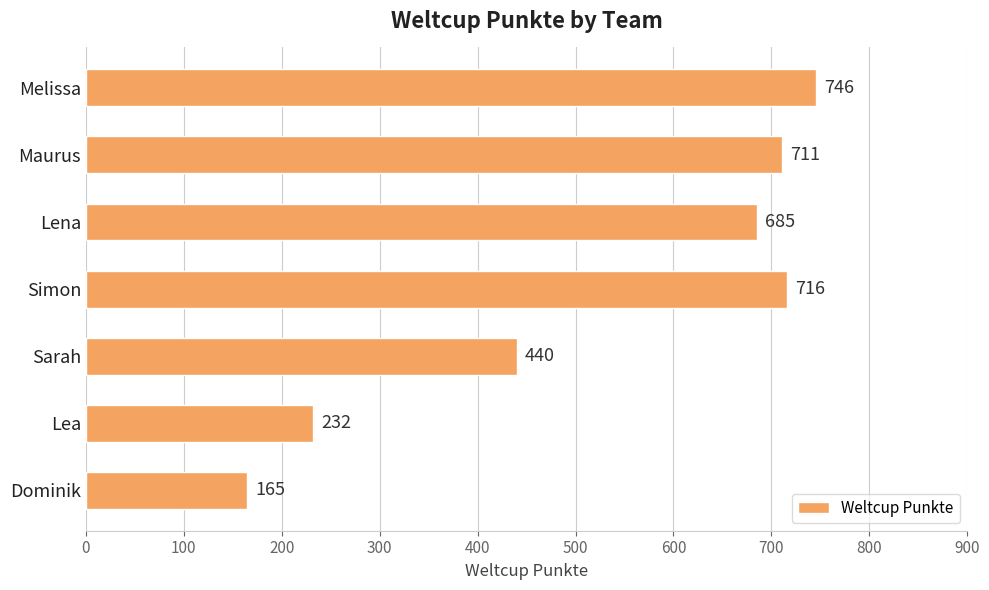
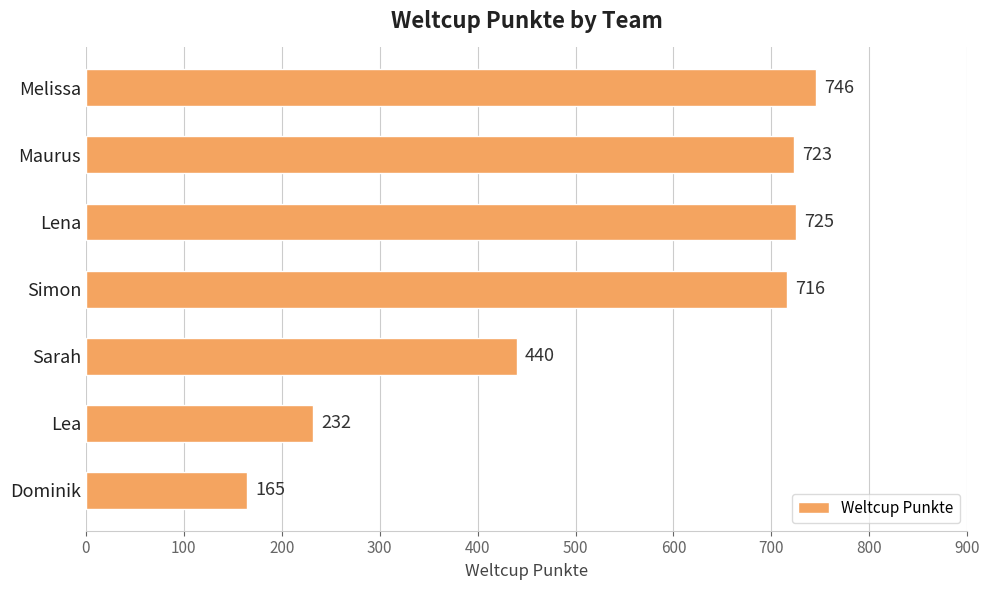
Maurus: 711 -> 723
Lena: 685 -> 725
